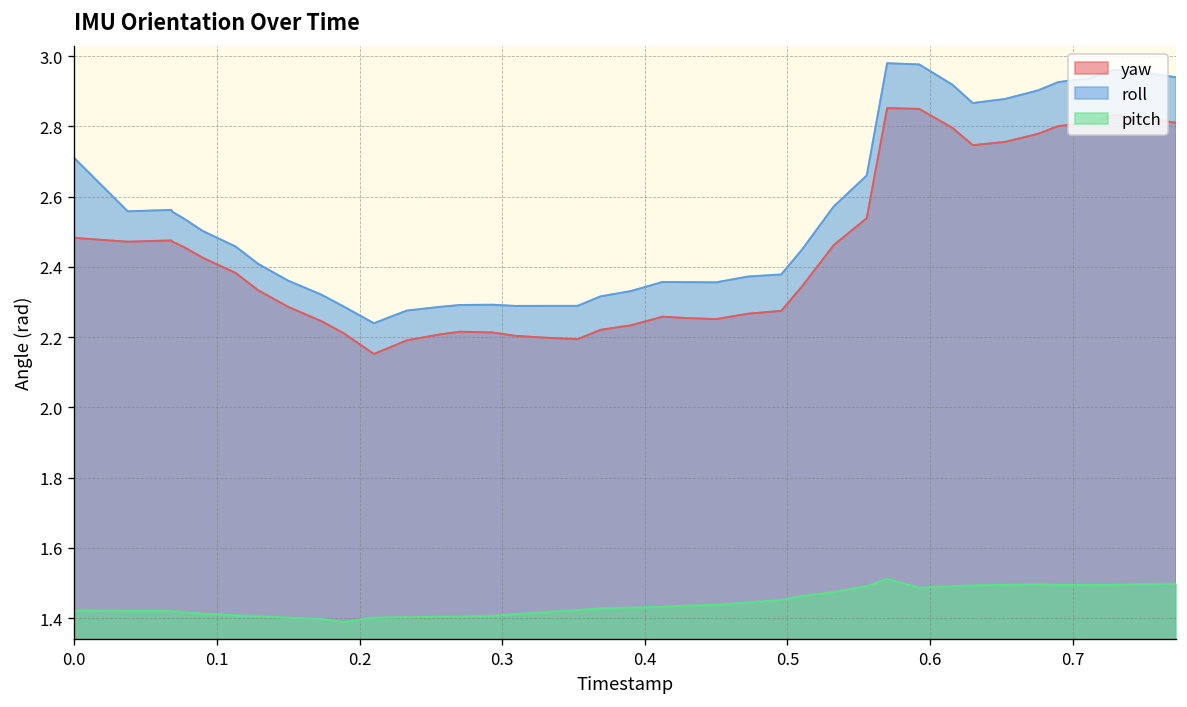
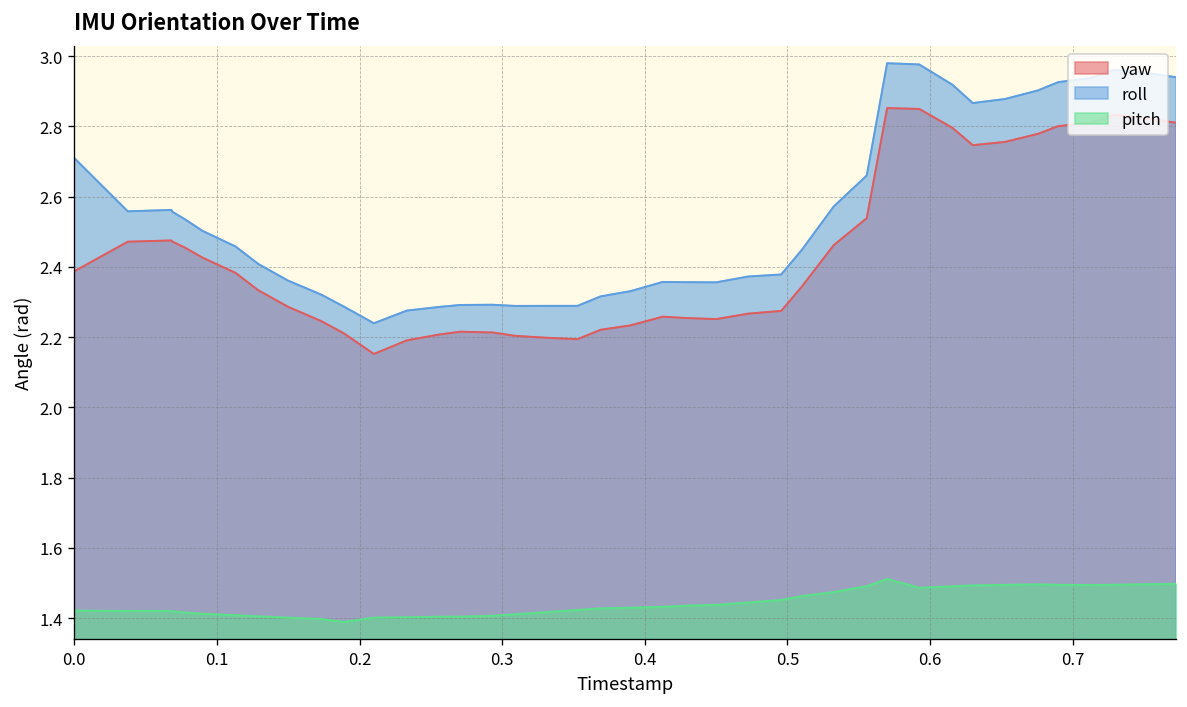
yaw, 0.0: 2.48 -> 2.39
